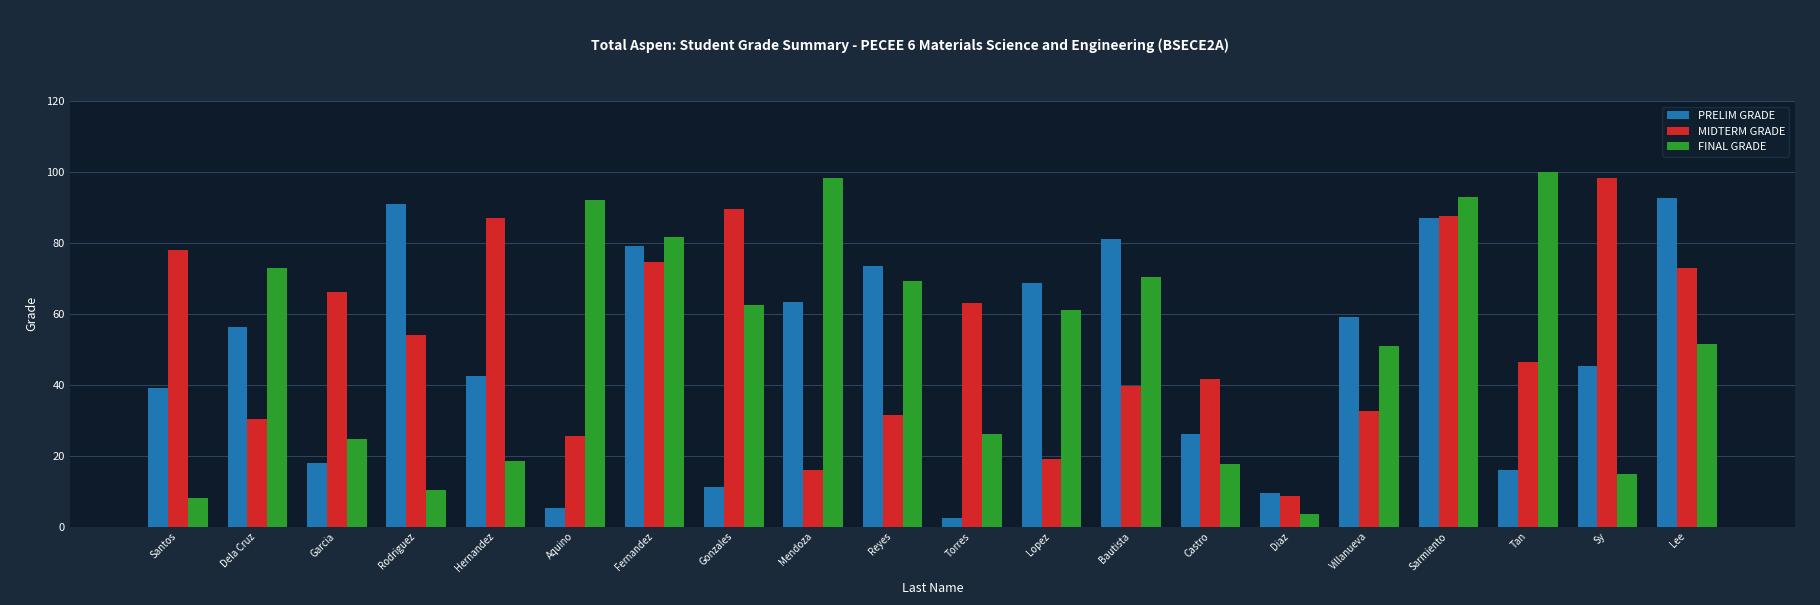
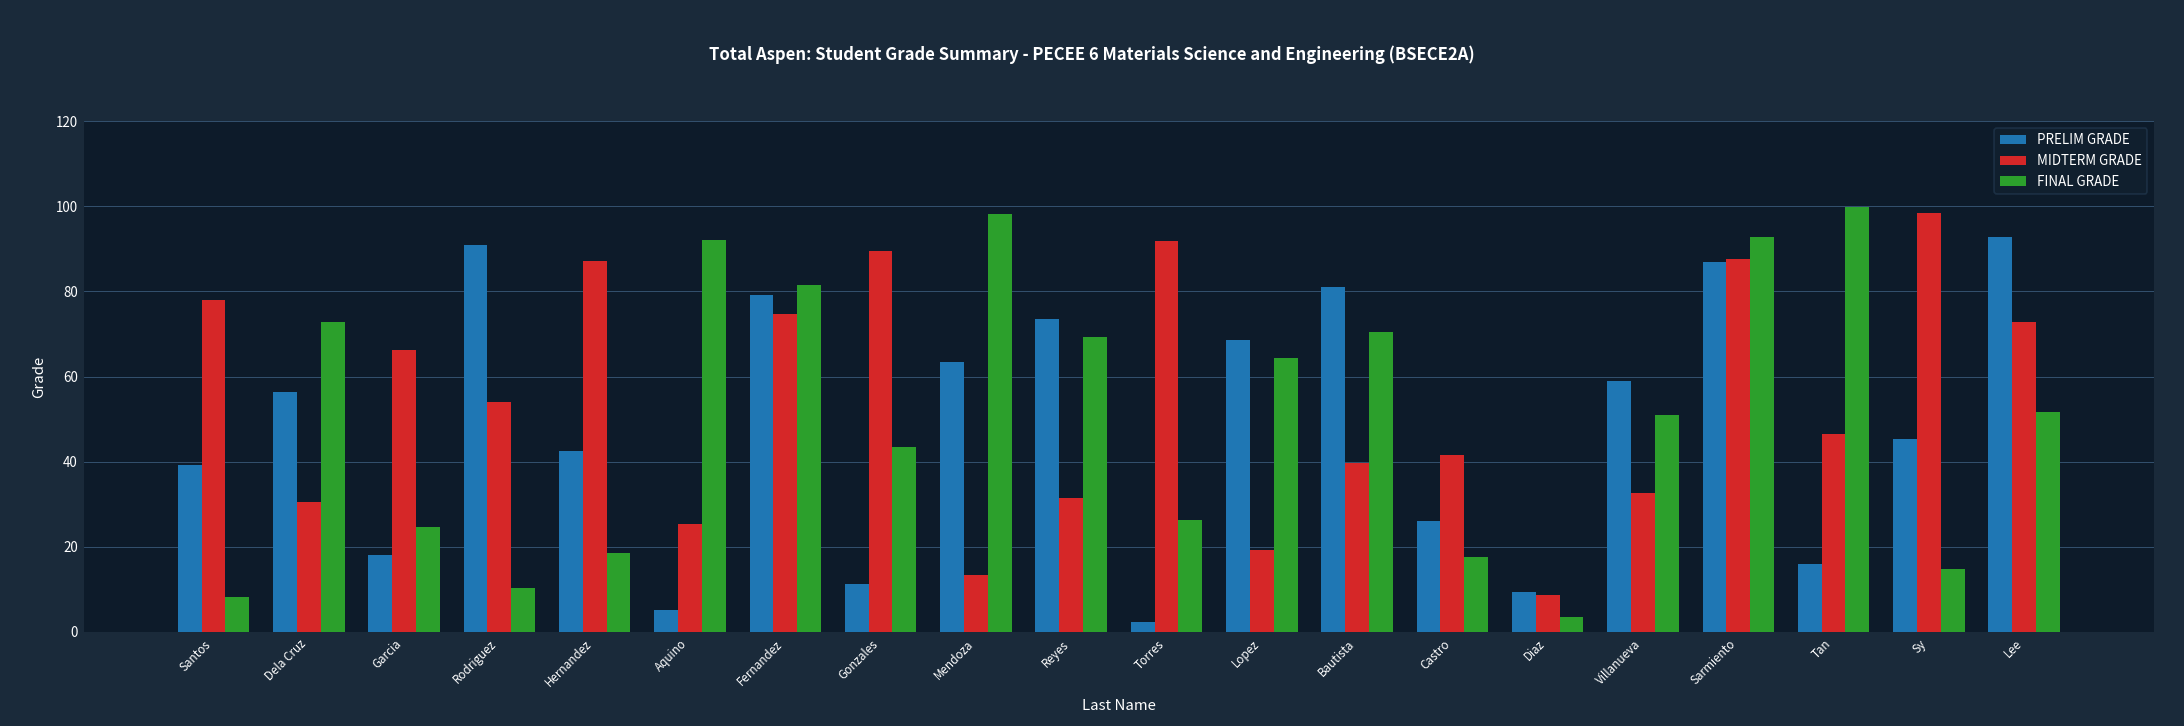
FINAL GRADE, Gonzales: 63 -> 43
MIDTERM GRADE, Mendoza: 16 -> 13
MIDTERM GRADE, Torres: 63 -> 92
FINAL GRADE, Lopez: 61 -> 64
